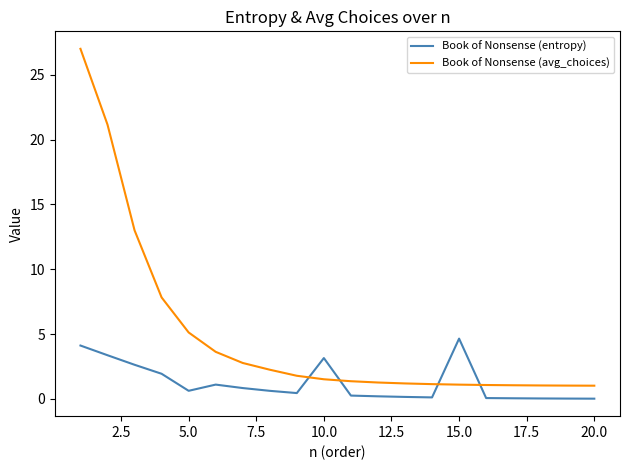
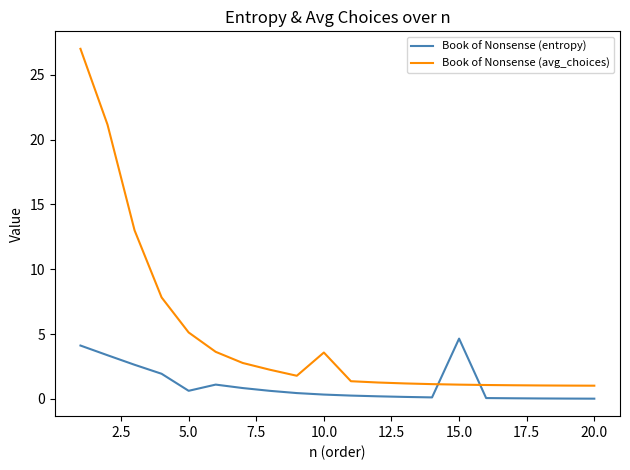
Book of Nonsense (entropy), 10.0: 3.1 -> 0.3
Book of Nonsense (avg_choices), 10.0: 1.5 -> 3.6
